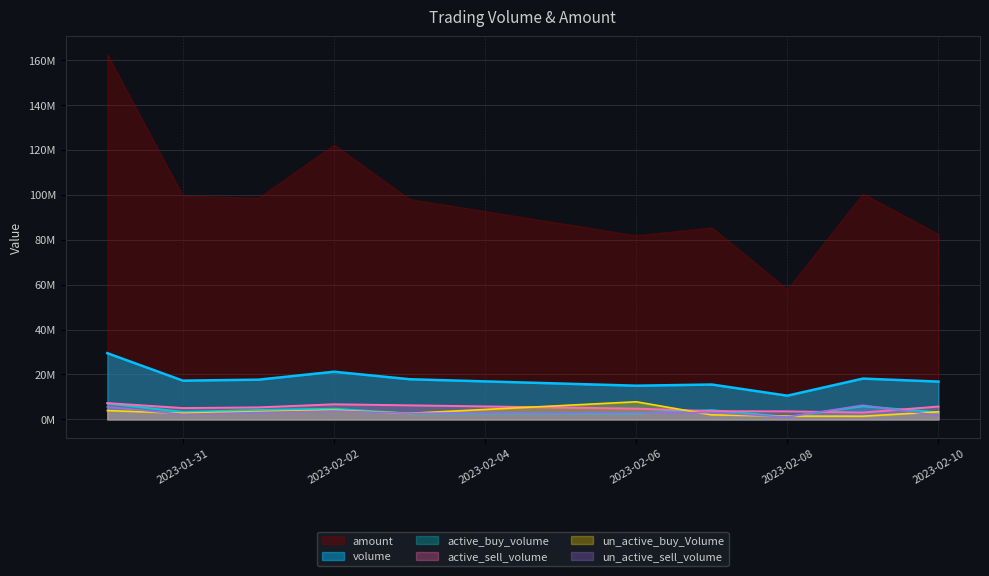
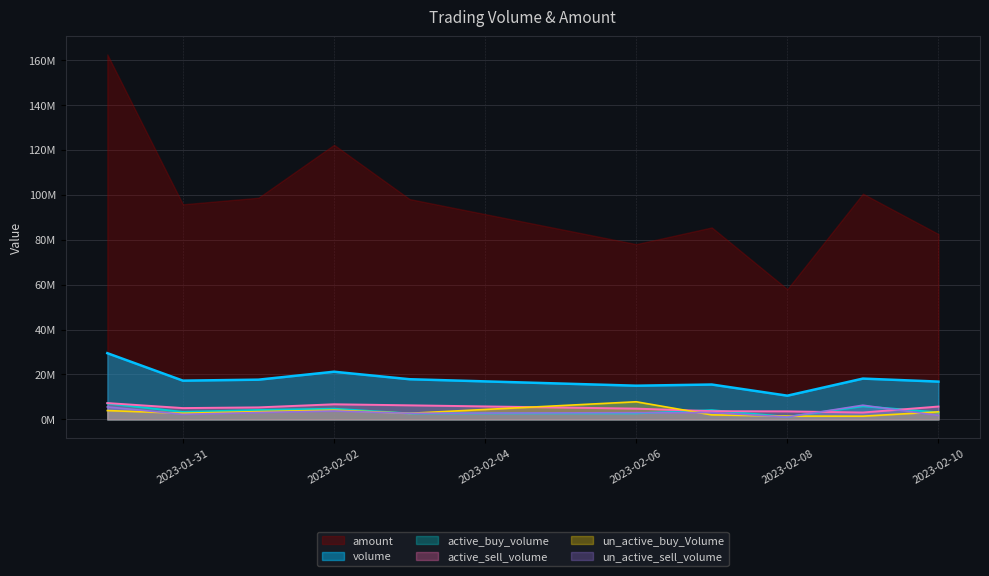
amount, 2023-01-31: 100000000 -> 96000000
amount, 2023-02-06: 82000000 -> 78000000
